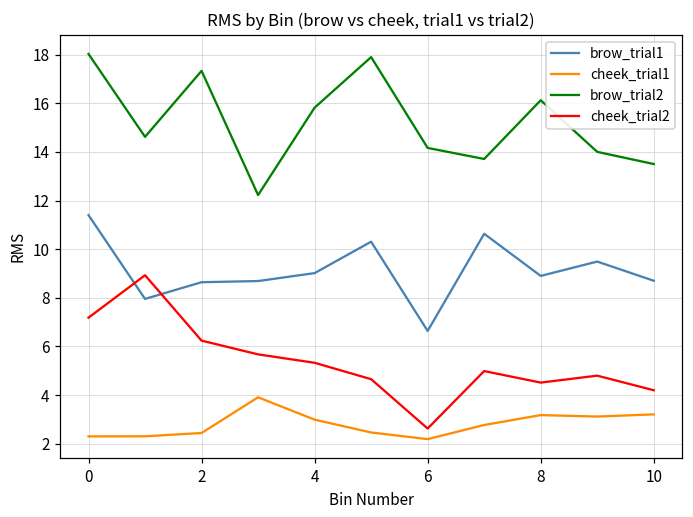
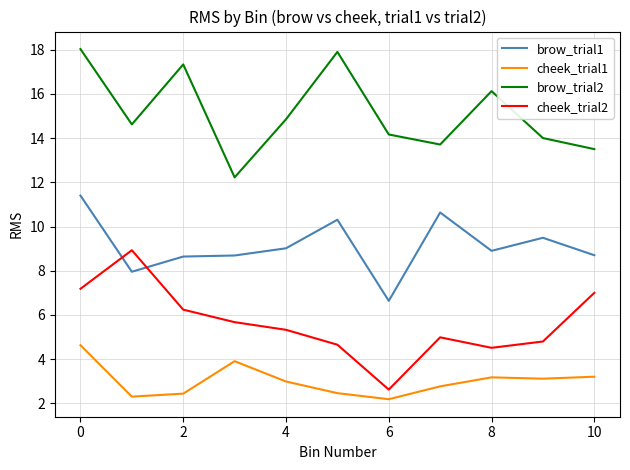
cheek_trial1, 0: 2.3 -> 4.6
brow_trial2, 4: 15.8 -> 14.8
cheek_trial2, 10: 4.2 -> 7.0
